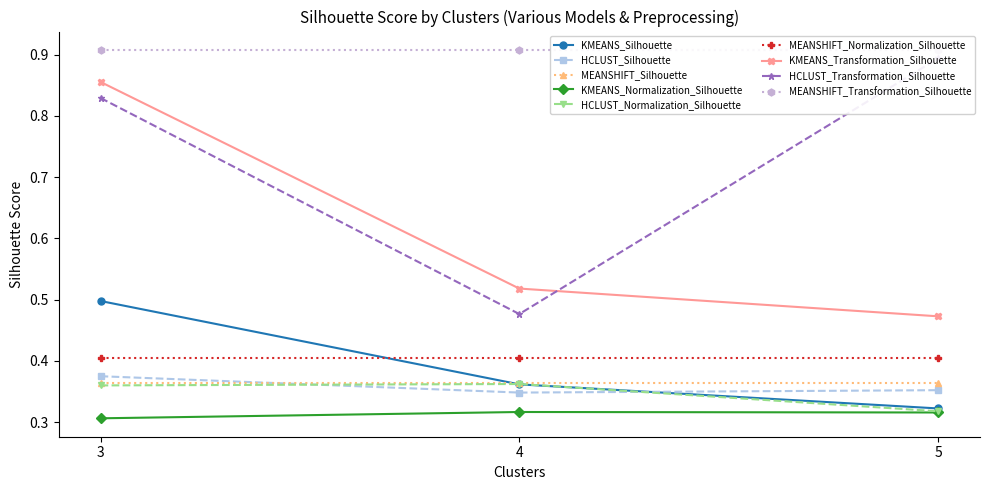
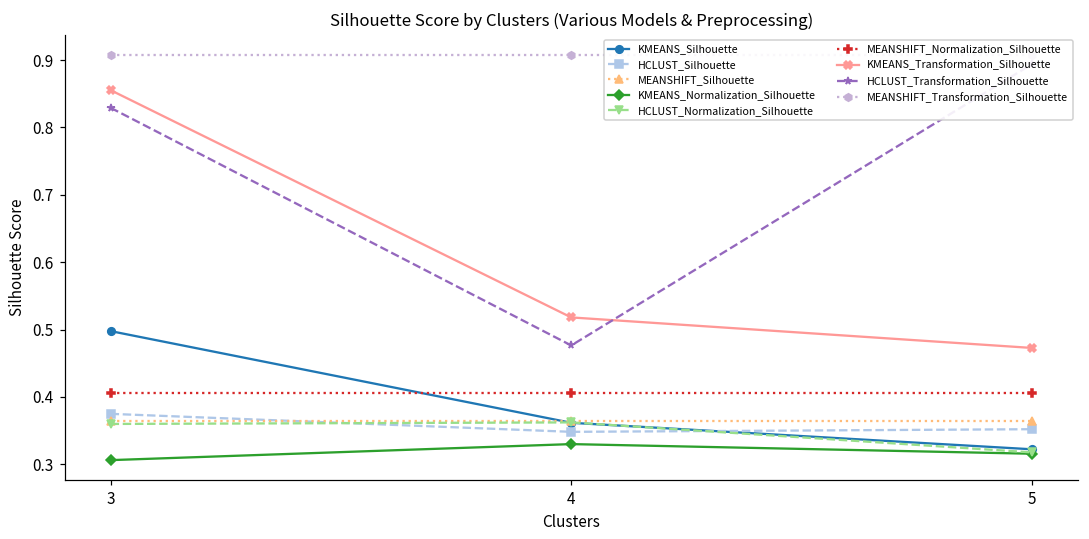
KMEANS_Normalization_Silhouette, 4: 0.32 -> 0.33
